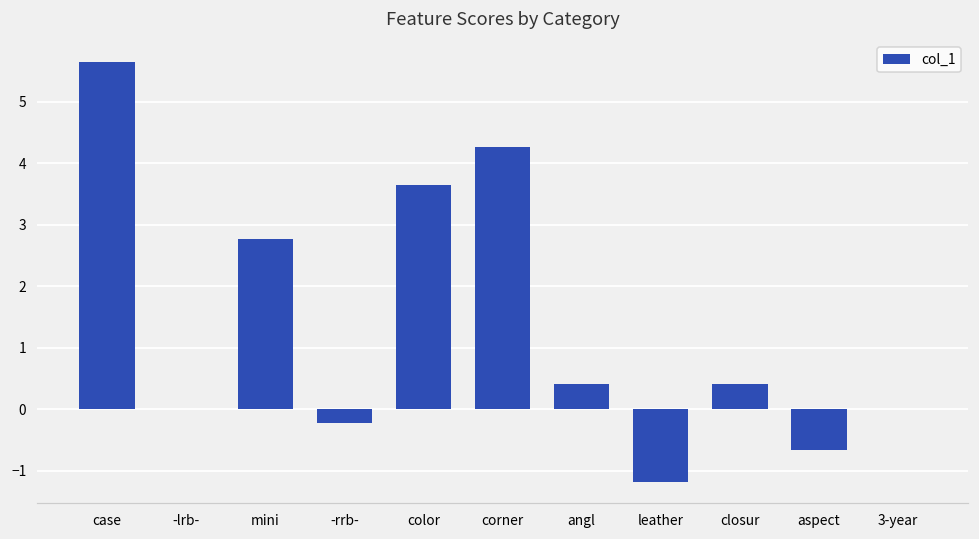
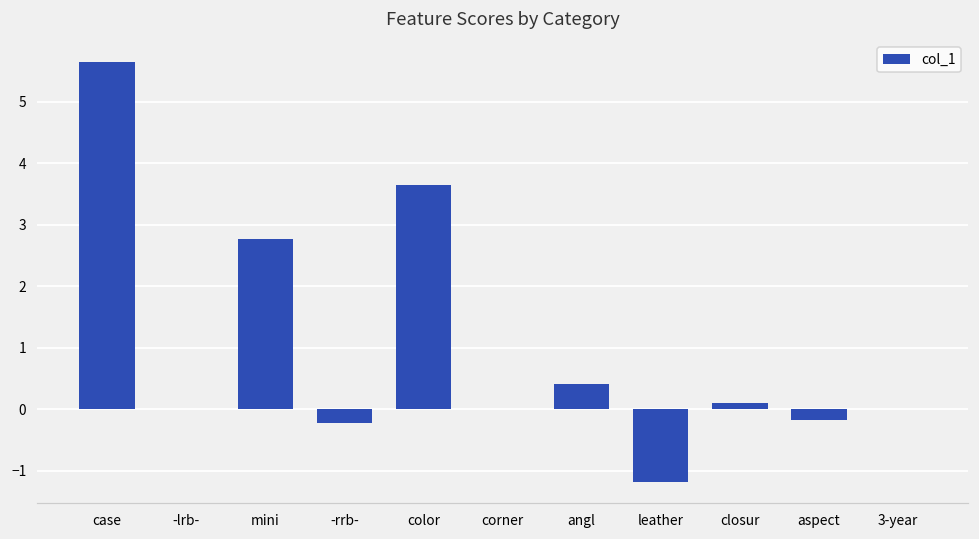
corner: 4.3 -> 0.0
closur: 0.4 -> 0.1
aspect: -0.7 -> -0.2
